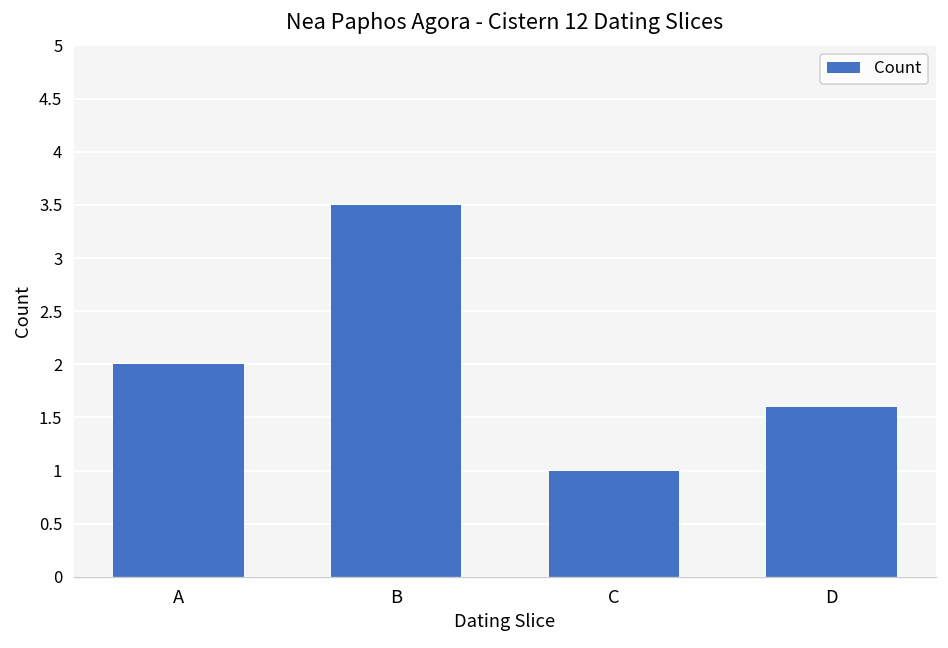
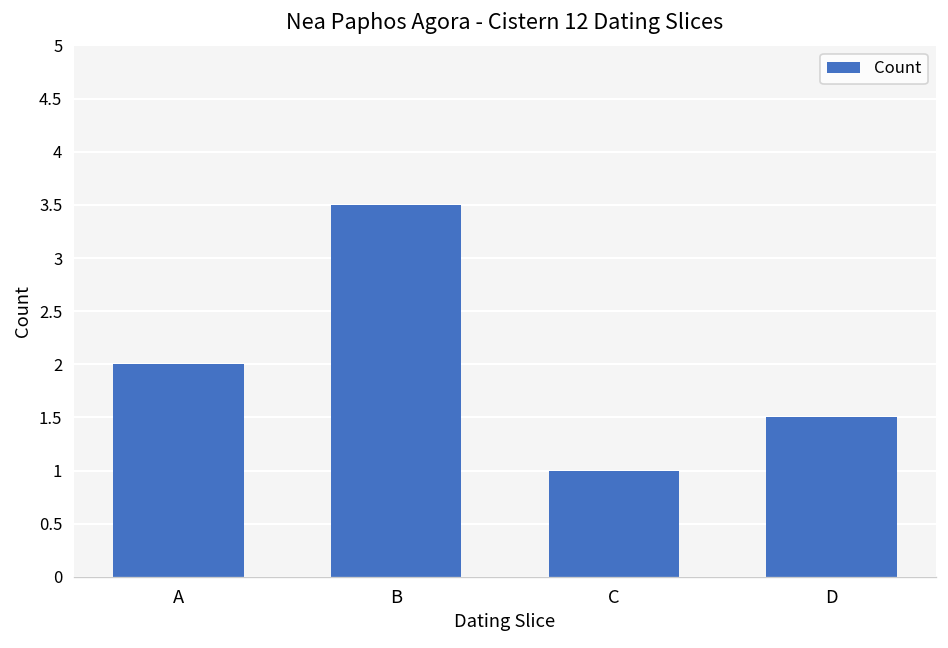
D: 1.6 -> 1.5
